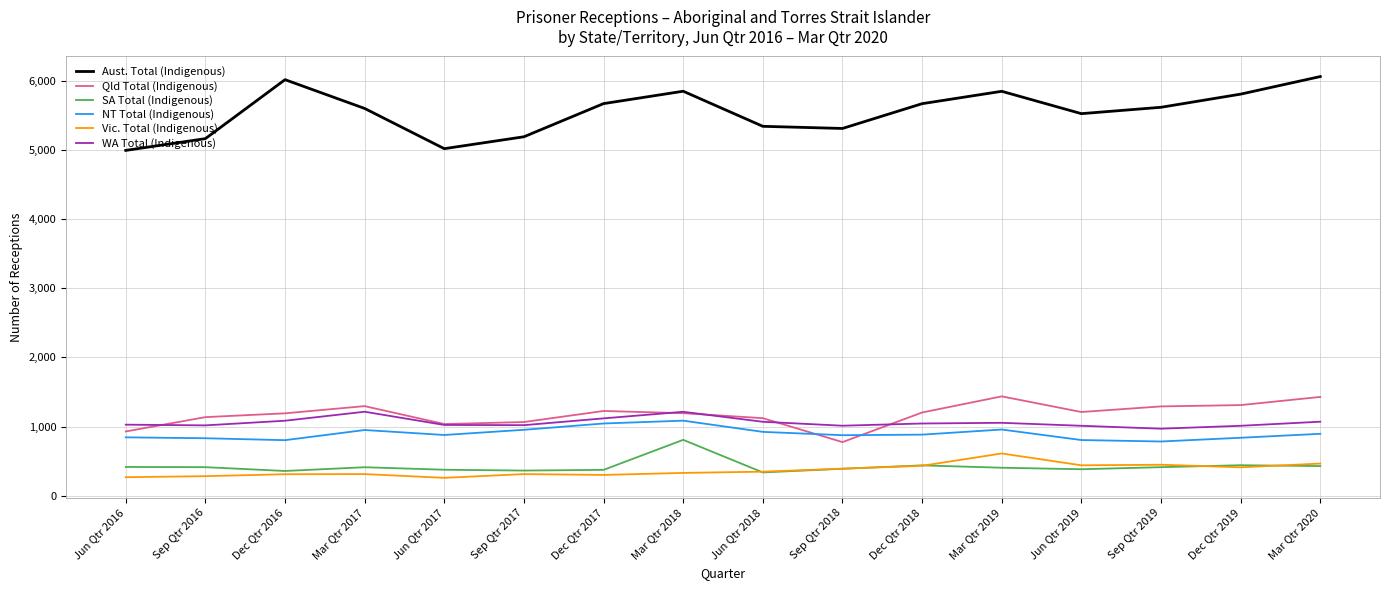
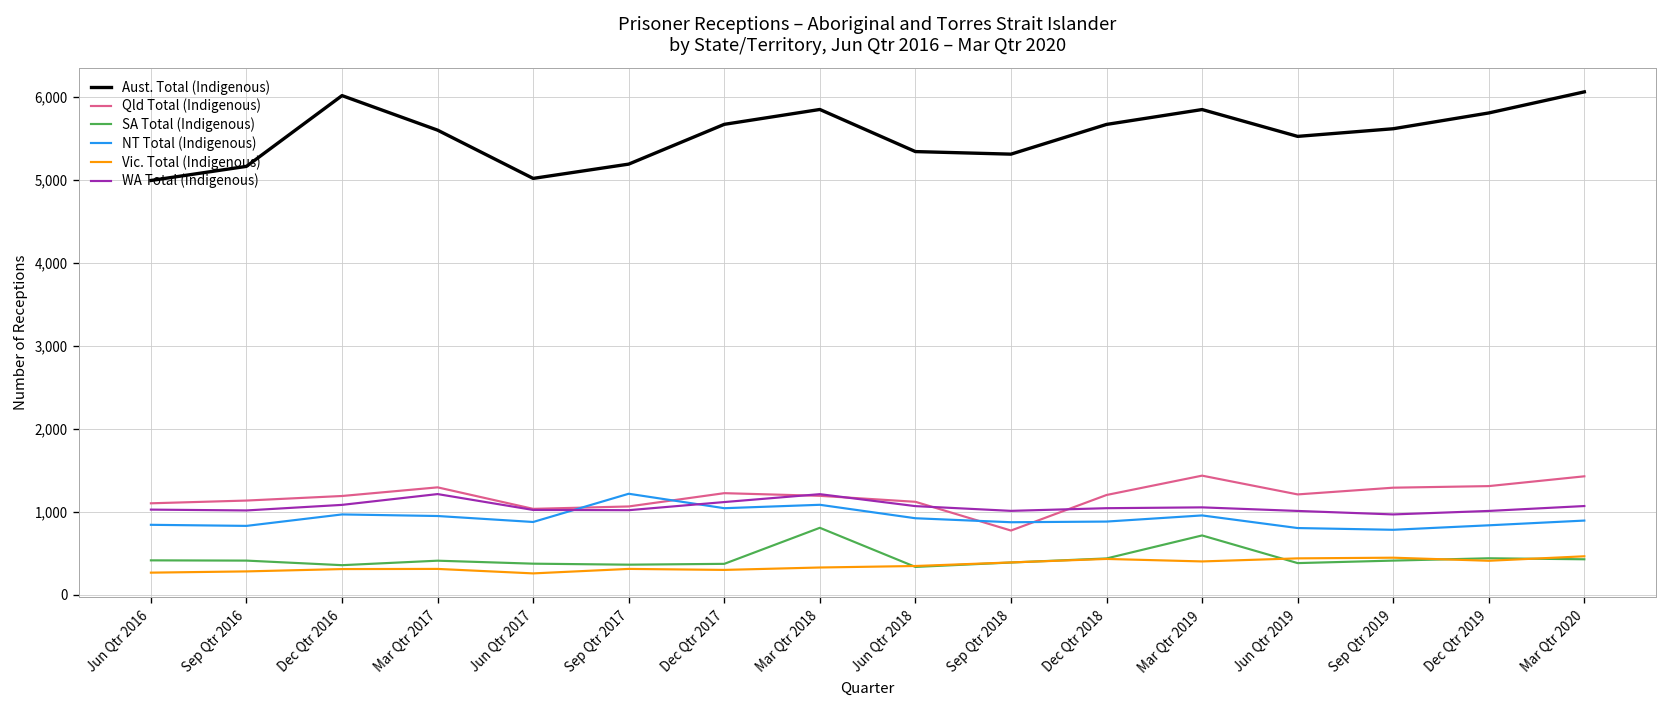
Qld Total (Indigenous), Jun Qtr 2016: 900 -> 1,100
NT Total (Indigenous), Dec Qtr 2016: 800 -> 1,000
NT Total (Indigenous), Sep Qtr 2017: 1,000 -> 1,200
SA Total (Indigenous), Mar Qtr 2019: 400 -> 700
Vic. Total (Indigenous), Mar Qtr 2019: 600 -> 400
